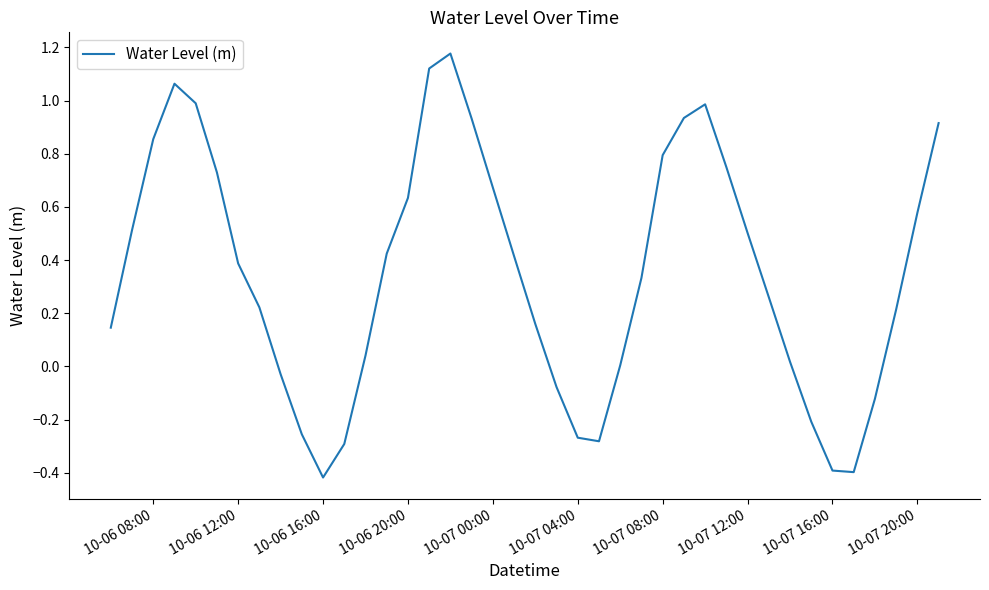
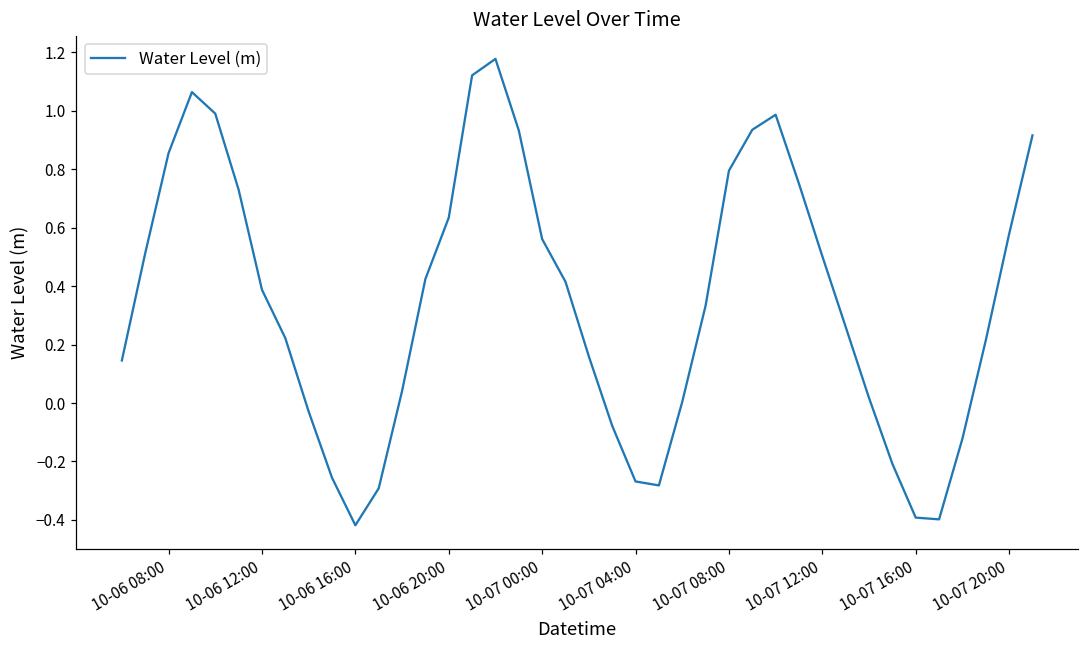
10-07 00:00: 0.67 -> 0.56
